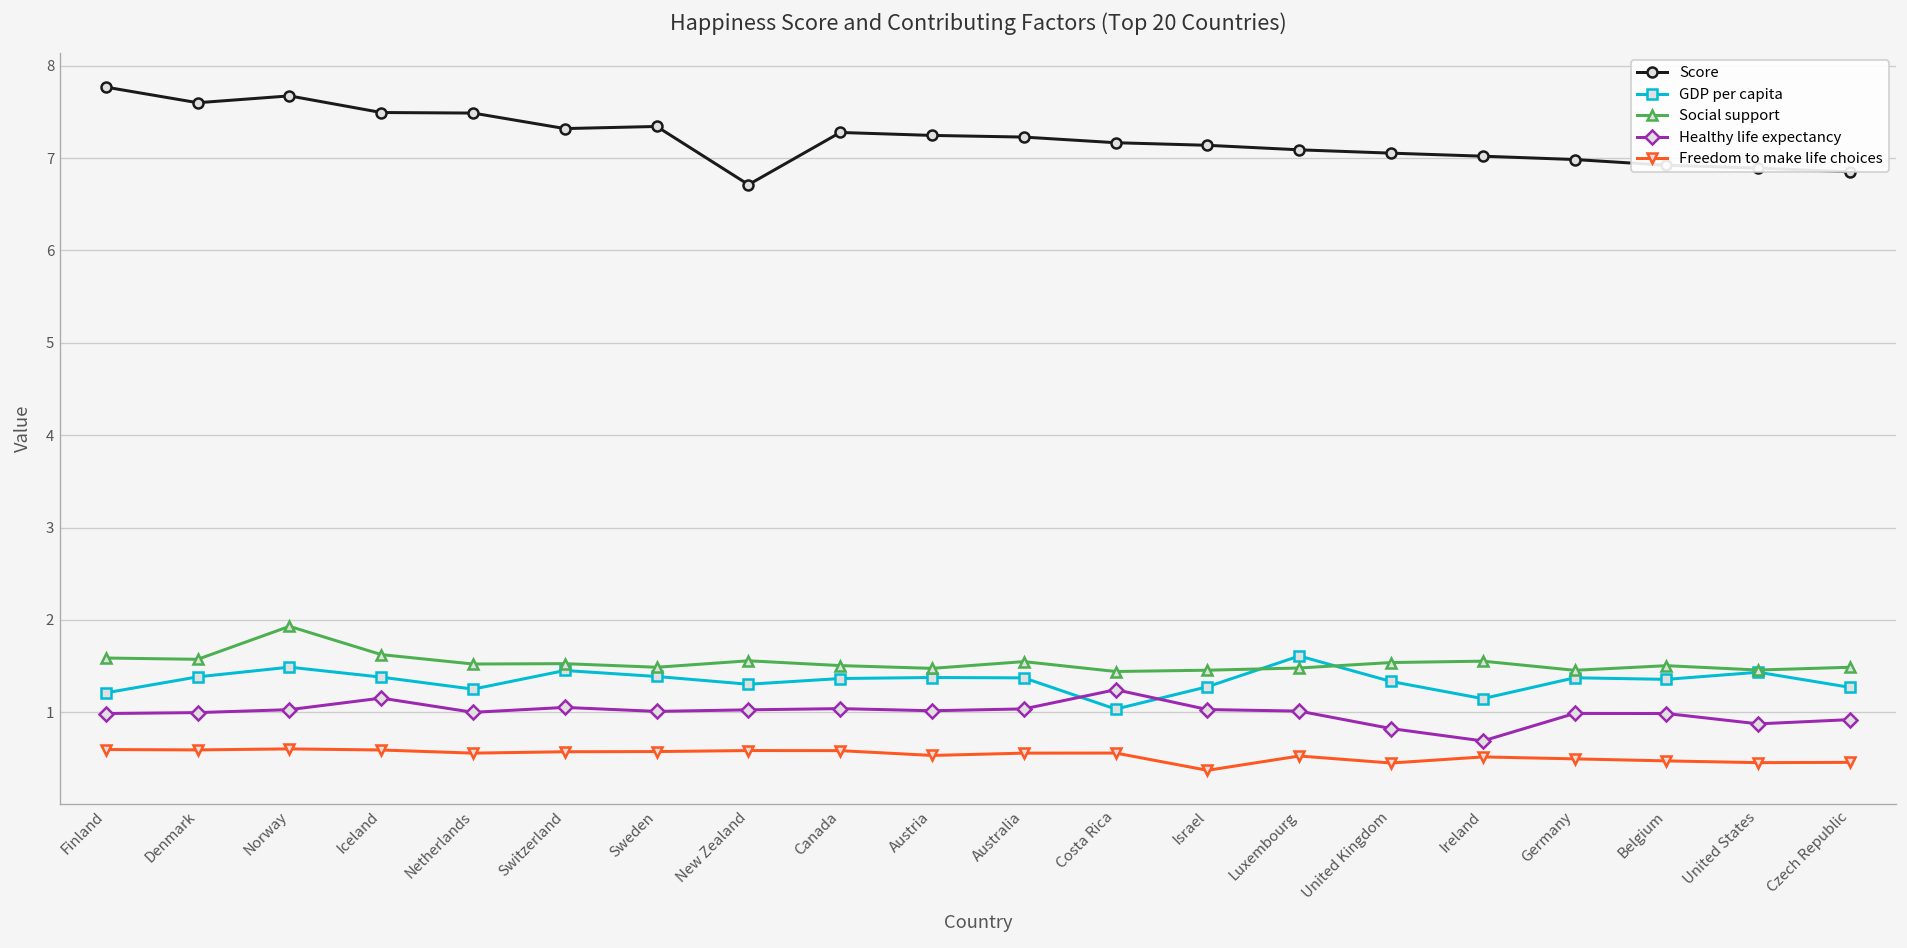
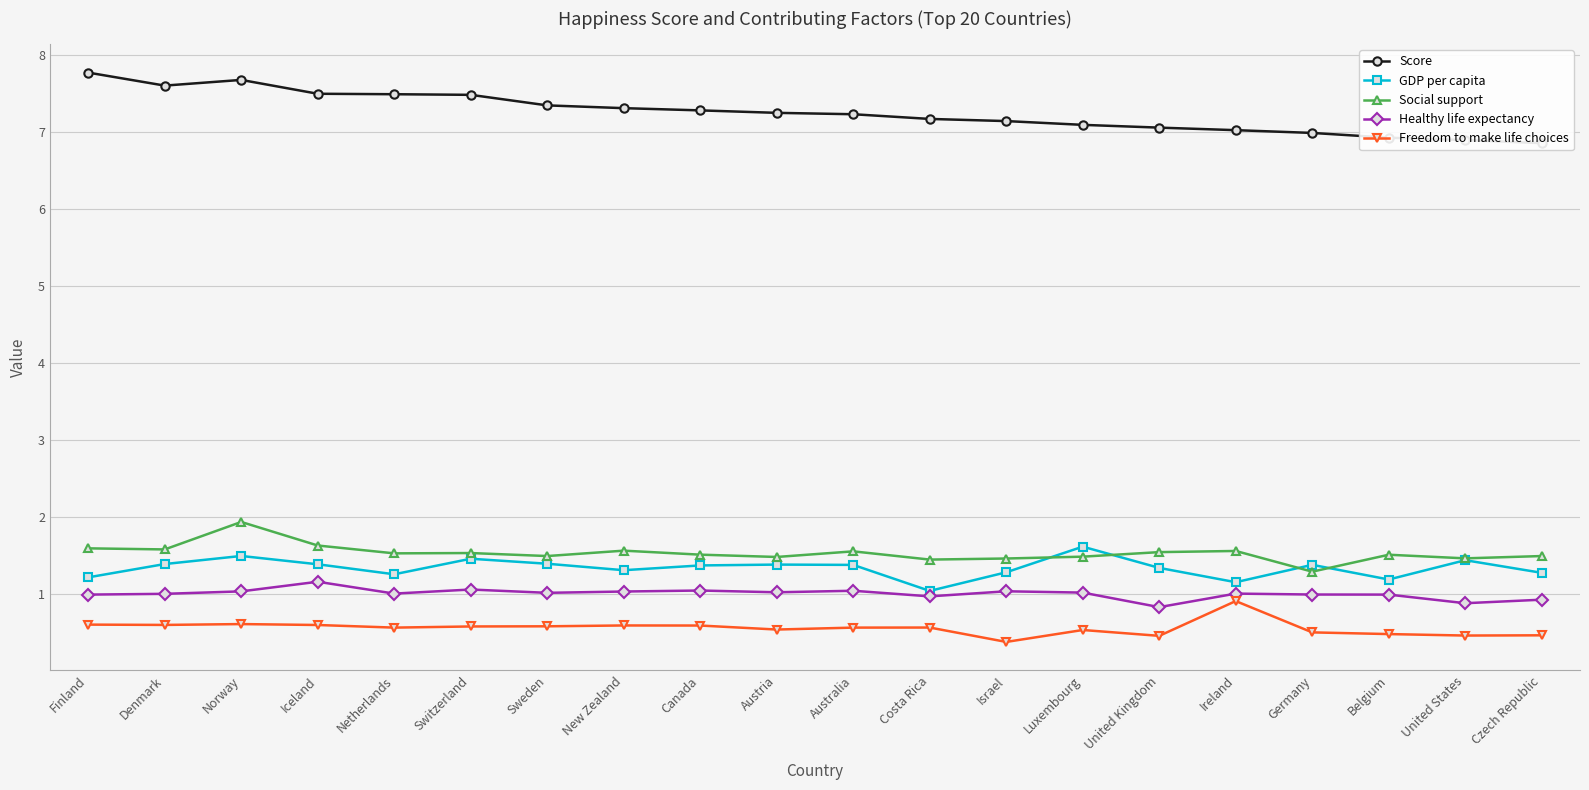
Score, Switzerland: 7.3 -> 7.5
Score, New Zealand: 6.7 -> 7.3
Healthy life expectancy, Costa Rica: 1.2 -> 1.0
Healthy life expectancy, Ireland: 0.7 -> 1.0
Freedom to make life choices, Ireland: 0.5 -> 0.9
Social support, Germany: 1.5 -> 1.3
GDP per capita, Belgium: 1.4 -> 1.2
